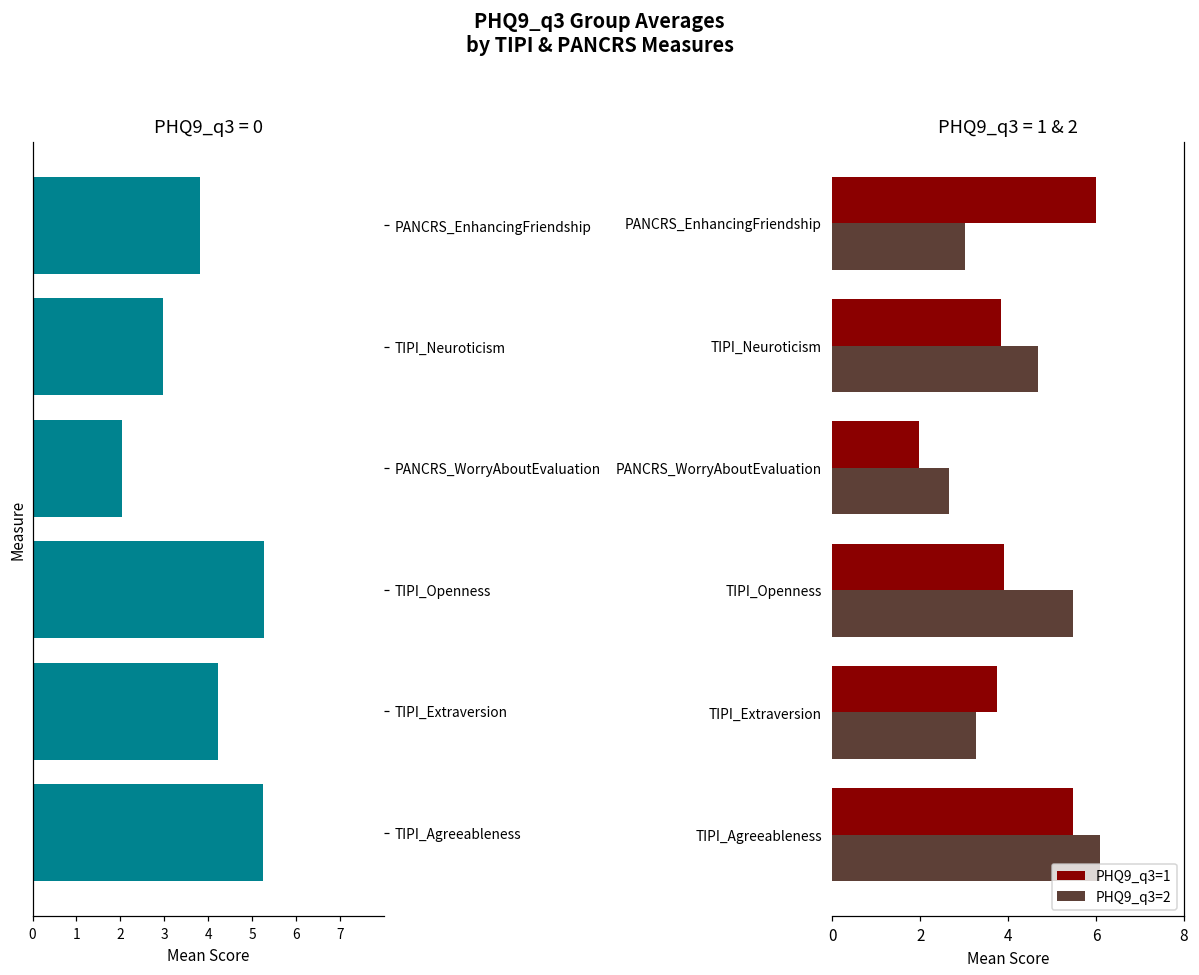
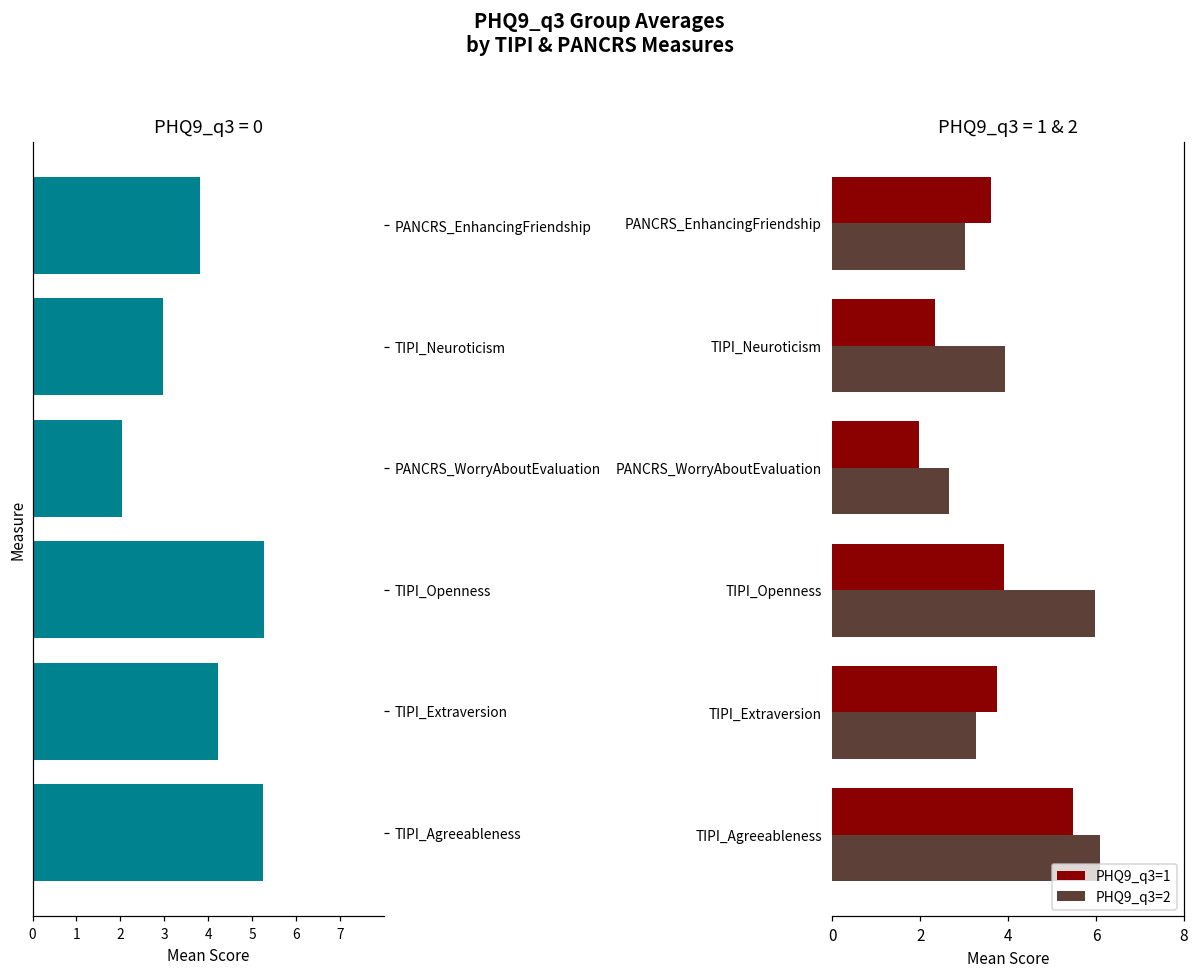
PHQ9_q3 = 1 & 2, PHQ9_q3=1, PANCRS_EnhancingFriendship: 6.0 -> 3.6
PHQ9_q3 = 1 & 2, PHQ9_q3=1, TIPI_Neuroticism: 3.8 -> 2.3
PHQ9_q3 = 1 & 2, PHQ9_q3=2, TIPI_Neuroticism: 4.7 -> 3.9
PHQ9_q3 = 1 & 2, PHQ9_q3=2, TIPI_Openness: 5.5 -> 6.0
